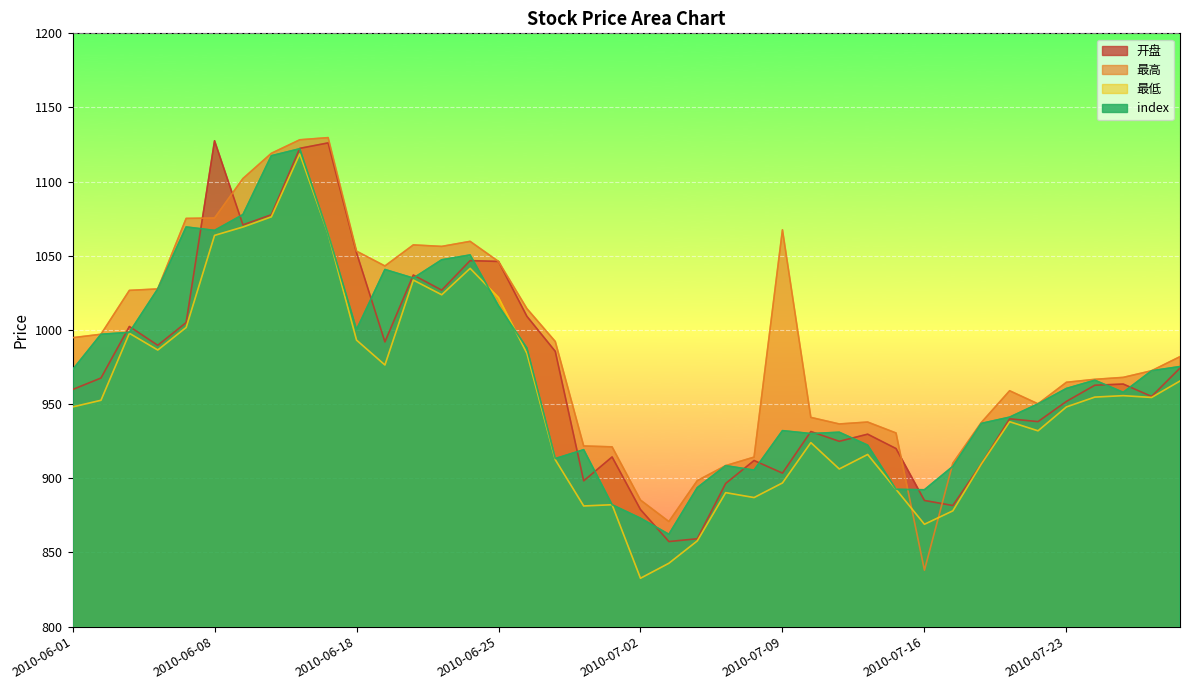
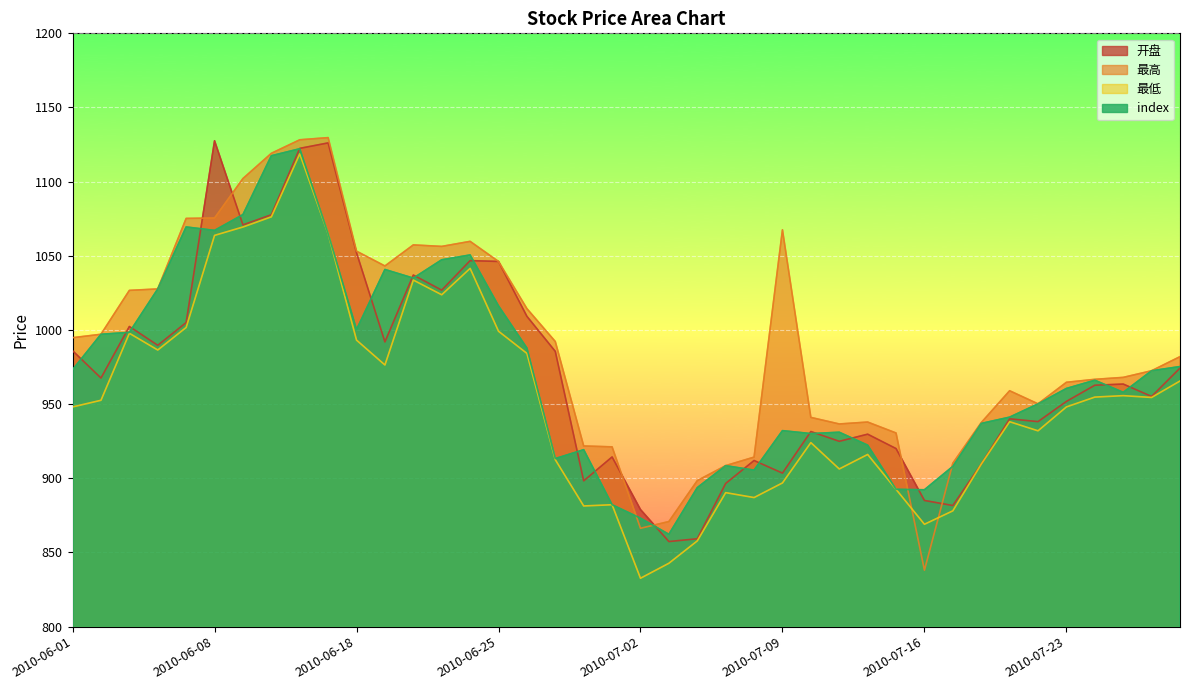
开盘, 2010-06-01: 960 -> 986
最低, 2010-06-25: 1022 -> 999
最高, 2010-07-02: 885 -> 866
